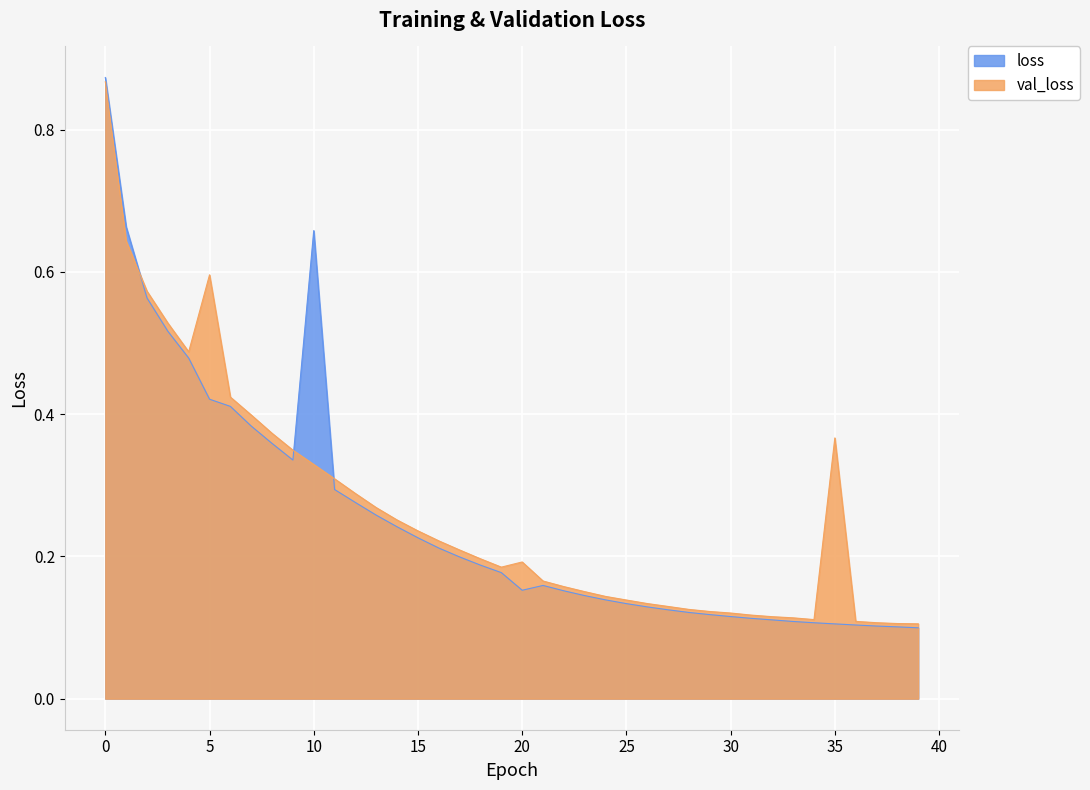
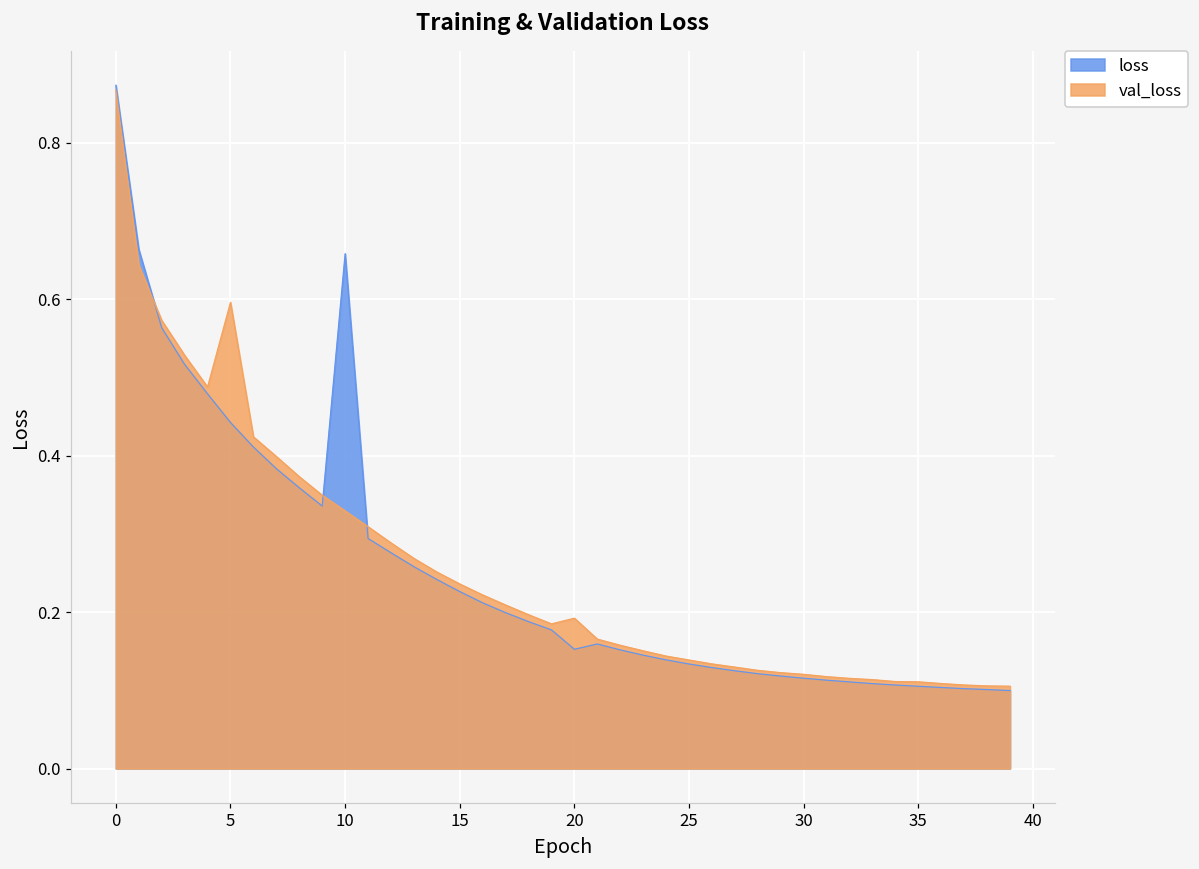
loss, 5: 0.42 -> 0.44
val_loss, 35: 0.37 -> 0.11
